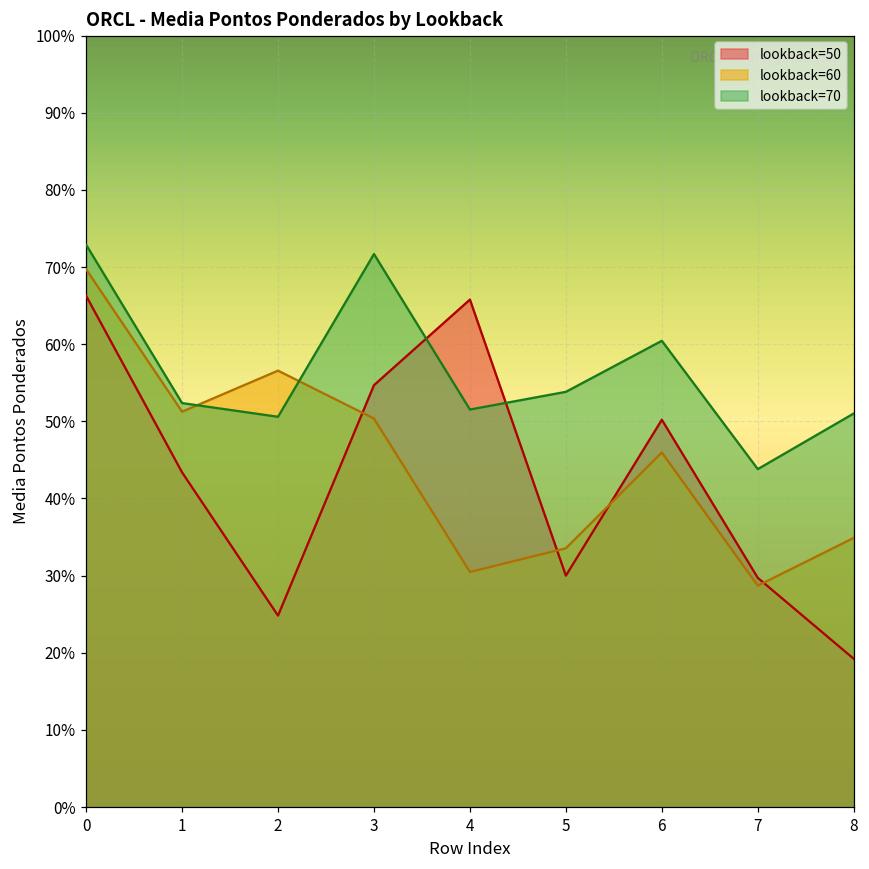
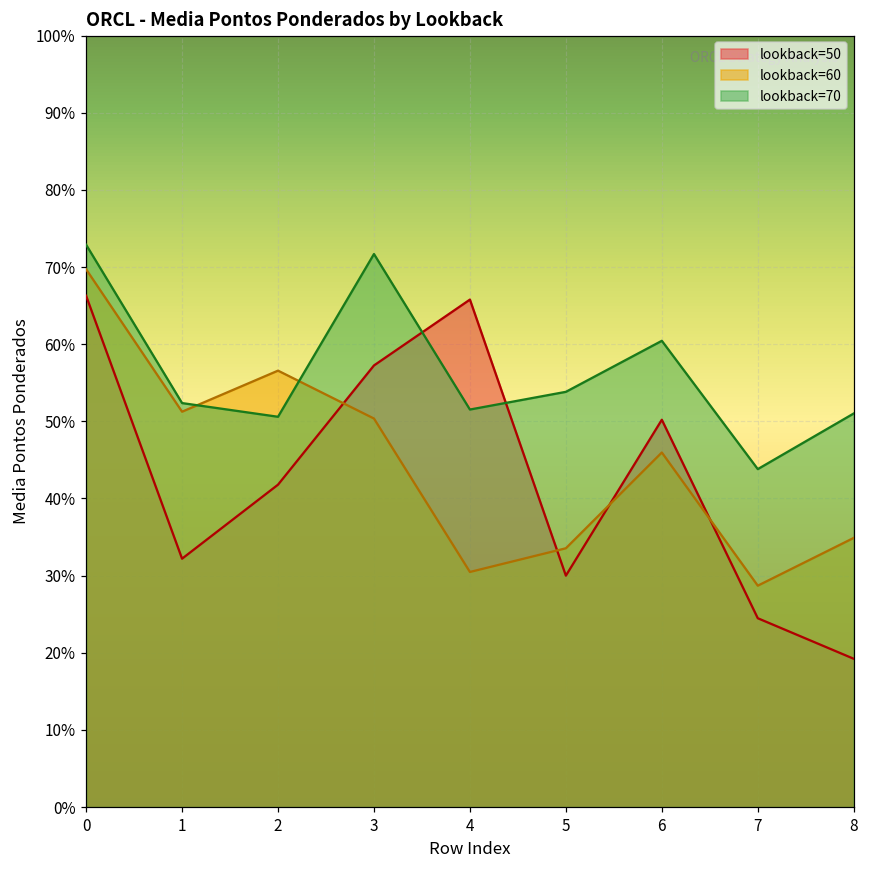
lookback=50, 1: 43% -> 32%
lookback=50, 2: 25% -> 42%
lookback=50, 3: 55% -> 57%
lookback=50, 7: 30% -> 24%
